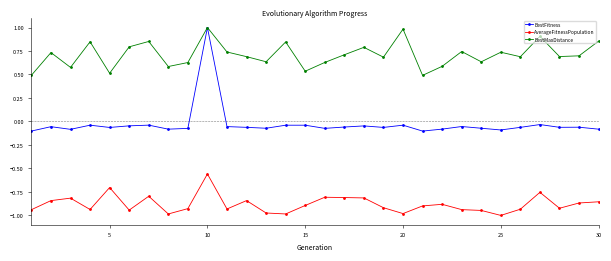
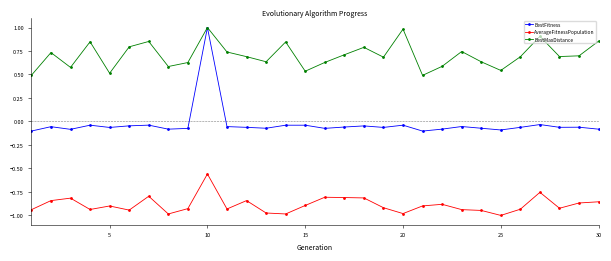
AverageFitnessPopulation, 5: -0.7 -> -0.9
BestMaxDistance, 25: 0.7 -> 0.5
